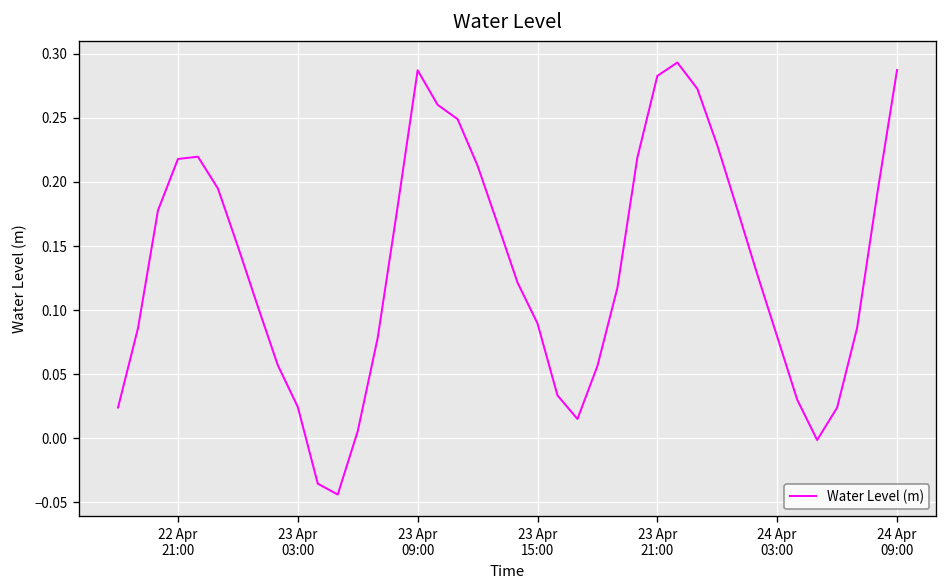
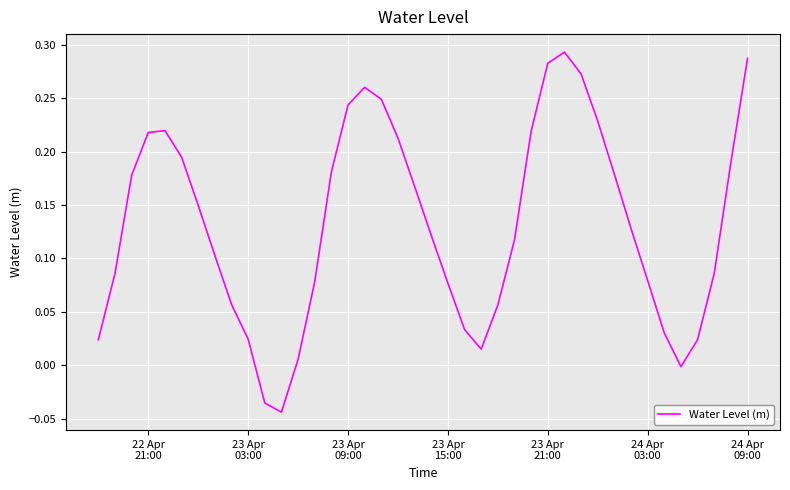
23 Apr 09:00: 0.287 -> 0.244
23 Apr 15:00: 0.090 -> 0.077
